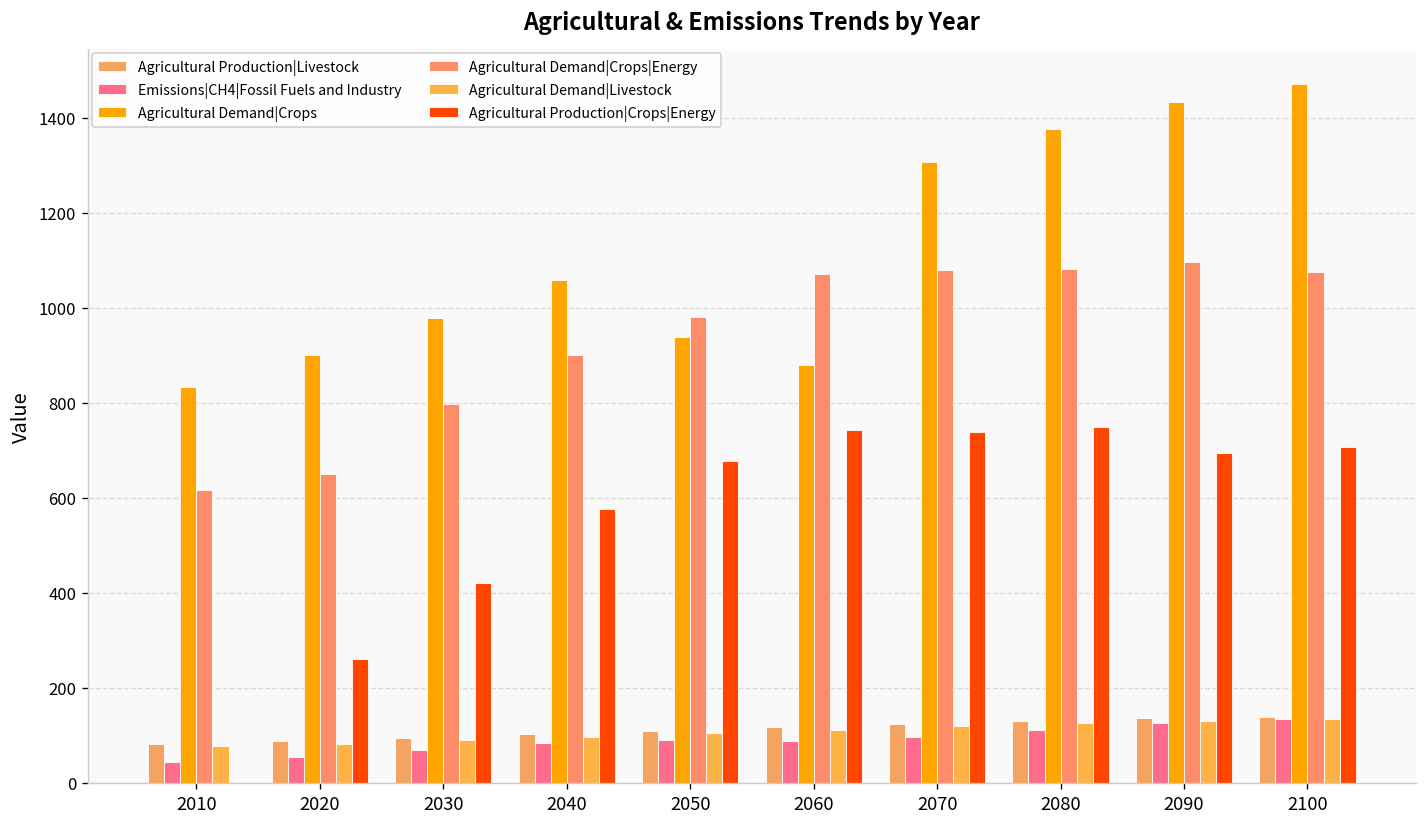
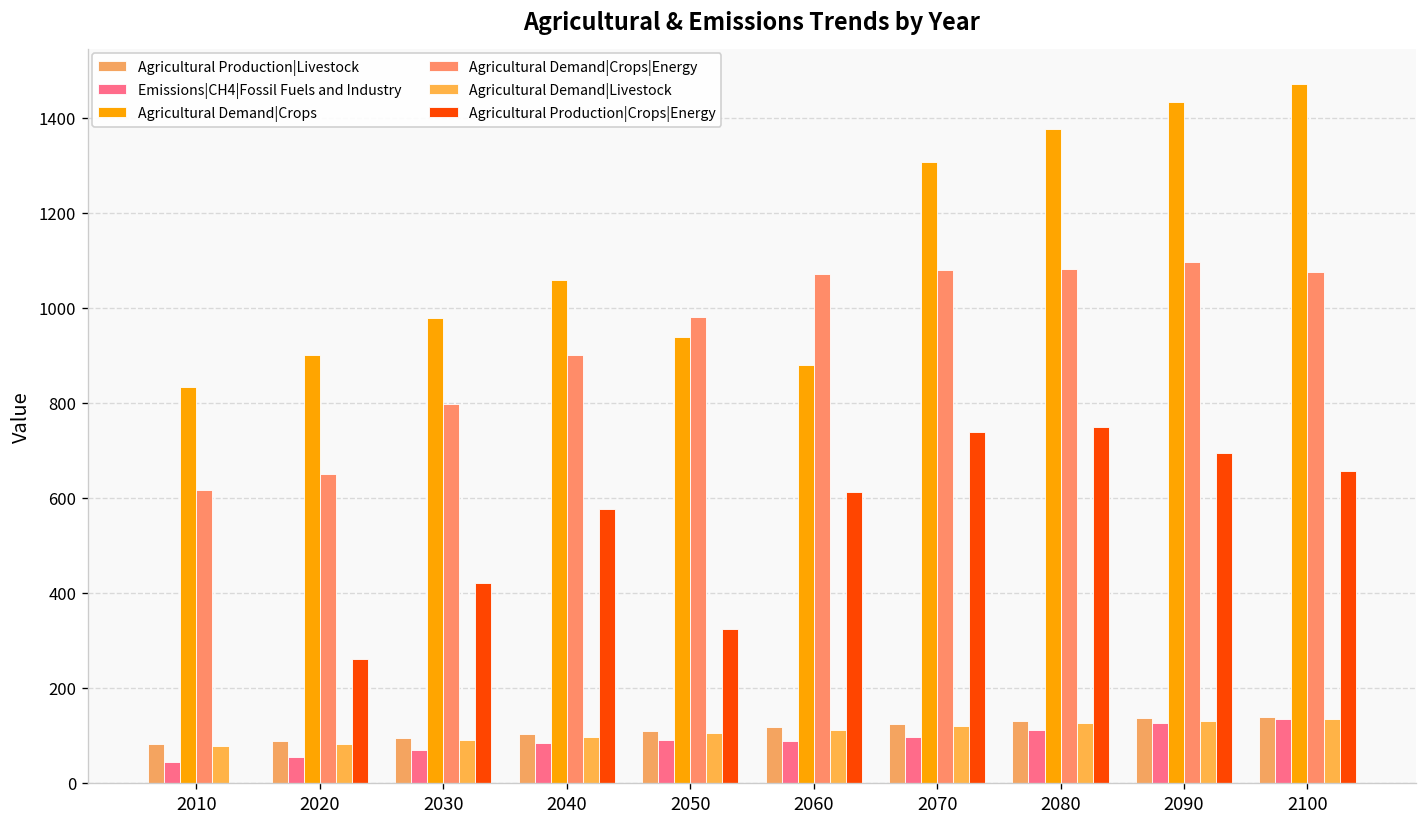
Agricultural Production|Crops|Energy, 2050: 680 -> 320
Agricultural Production|Crops|Energy, 2060: 740 -> 610
Agricultural Production|Crops|Energy, 2100: 710 -> 660
